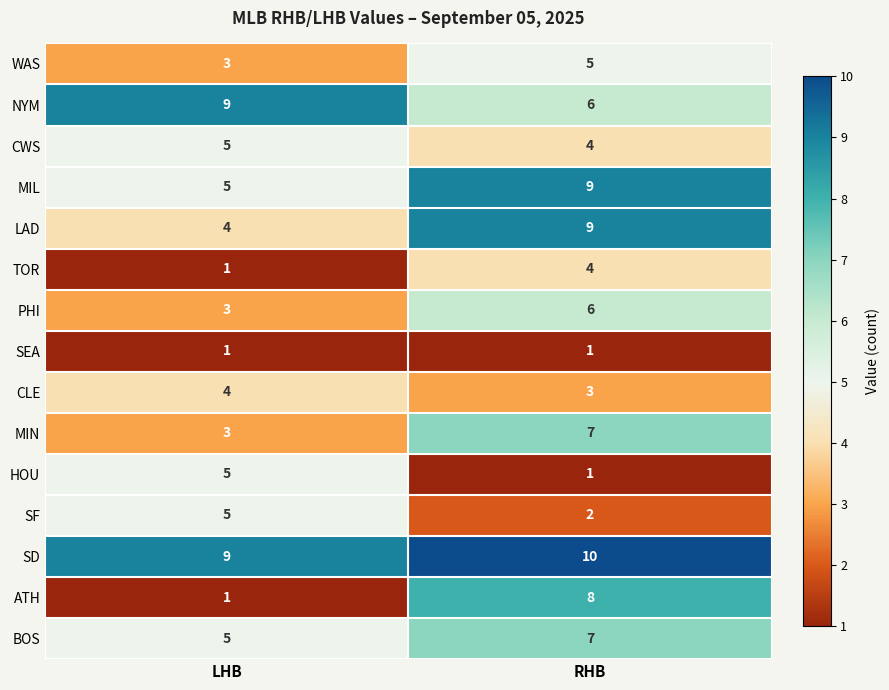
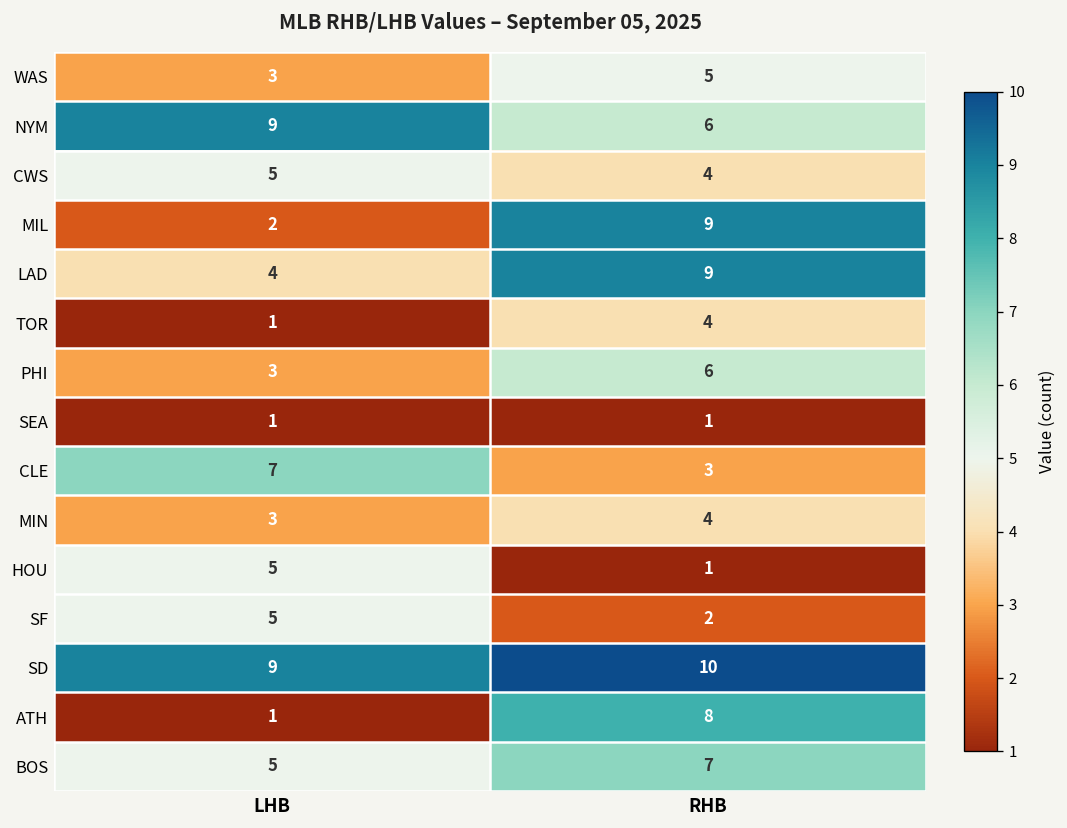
MIL, LHB: 5 -> 2
CLE, LHB: 4 -> 7
MIN, RHB: 7 -> 4
